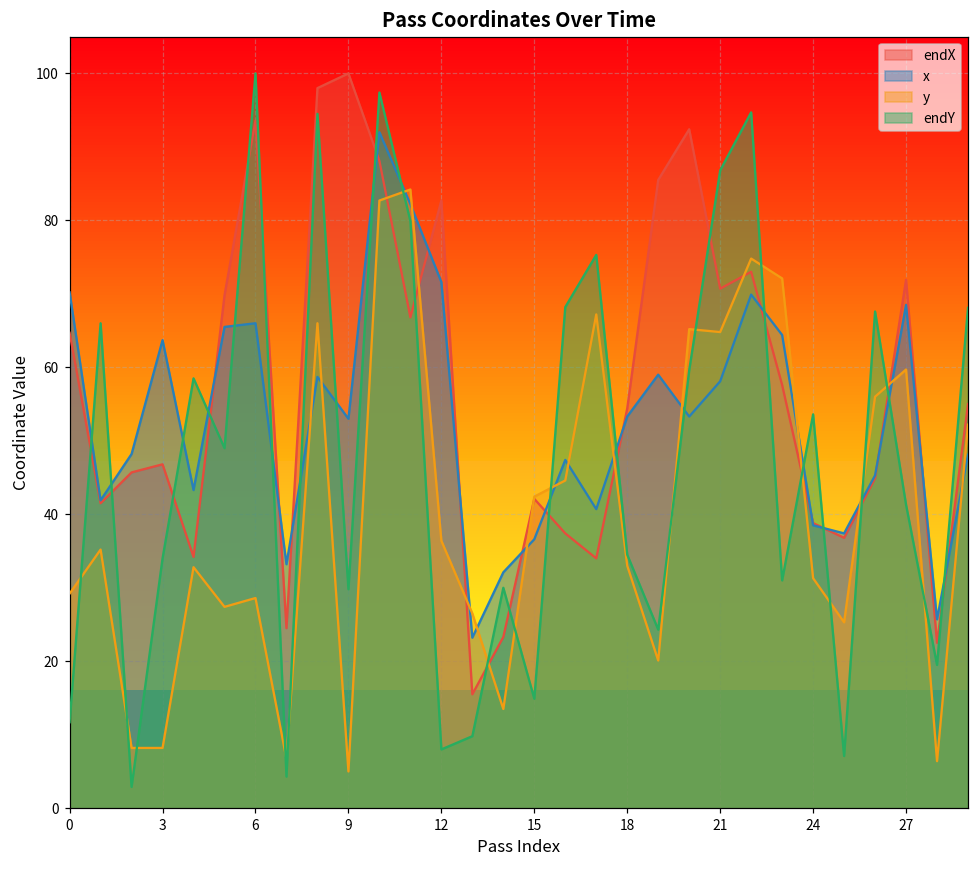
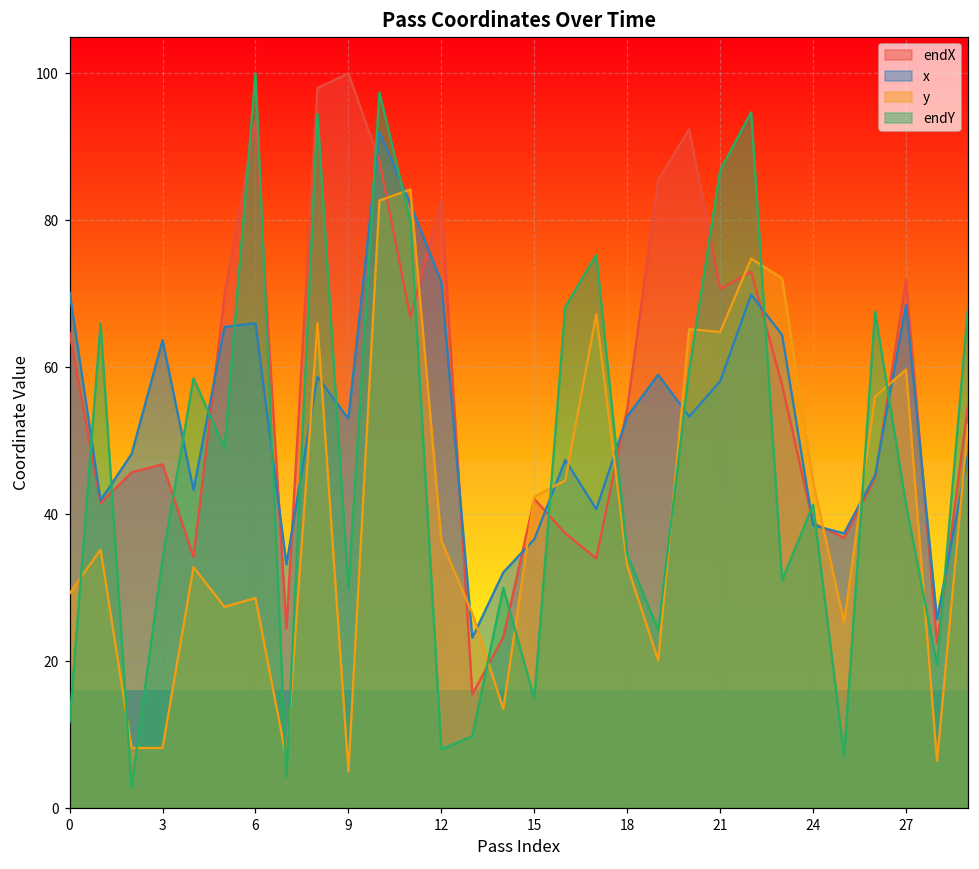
y, 24: 31 -> 44
endY, 24: 54 -> 41
